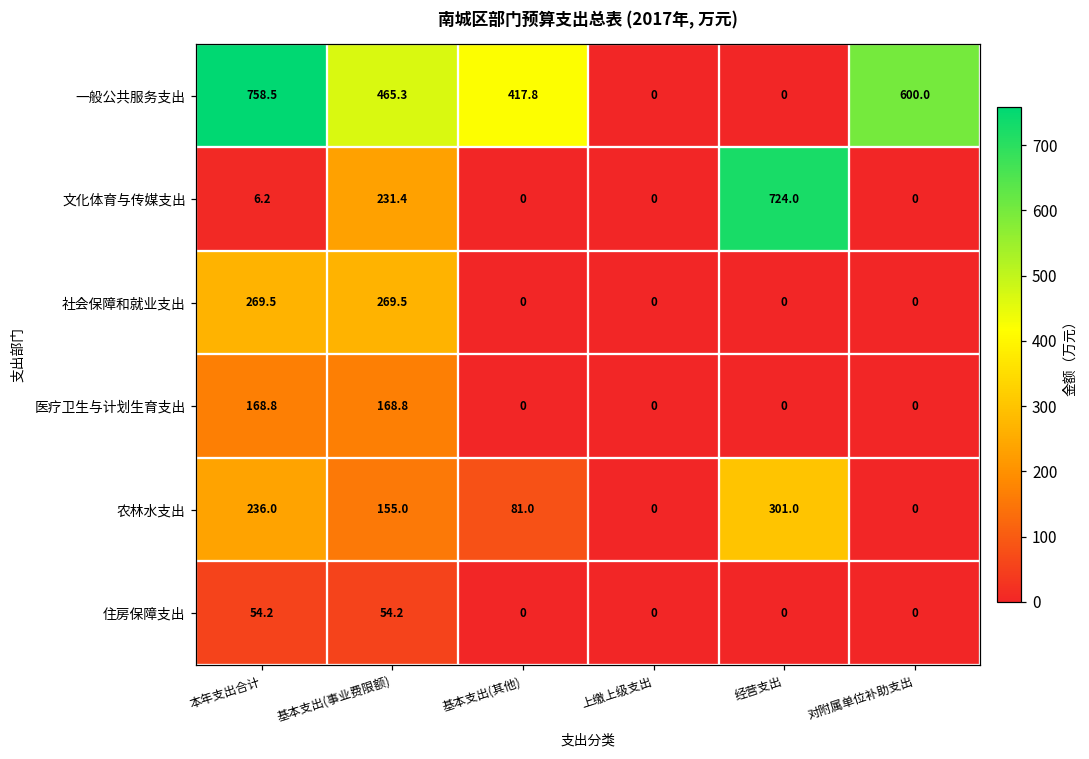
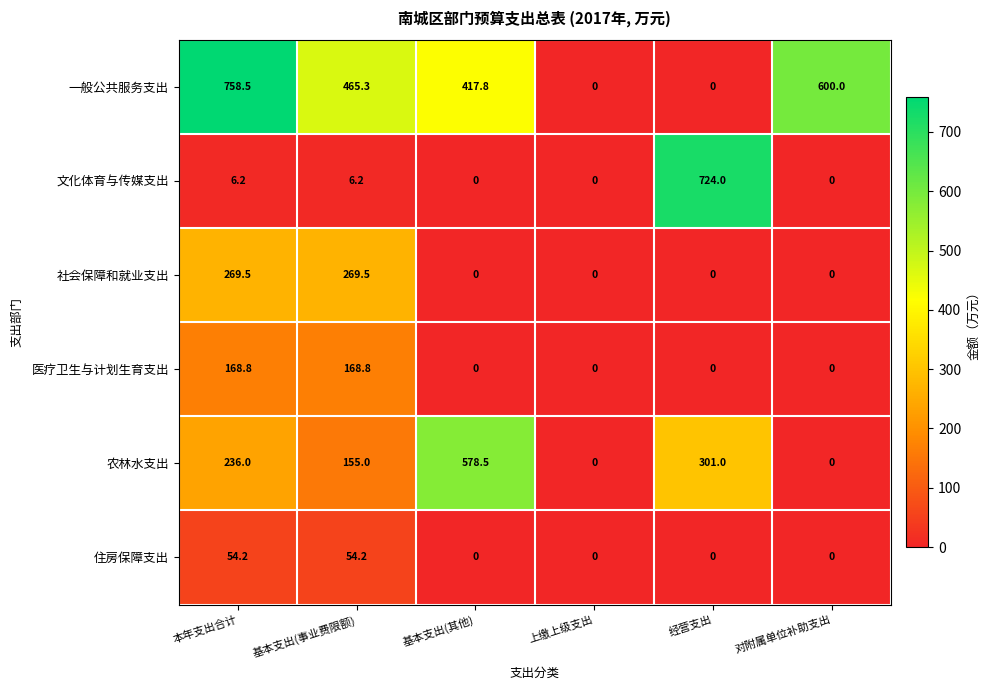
文化体育与传媒支出, 基本支出(事业费限额): 231.4 -> 6.2
农林水支出, 基本支出(其他): 81.0 -> 578.5
